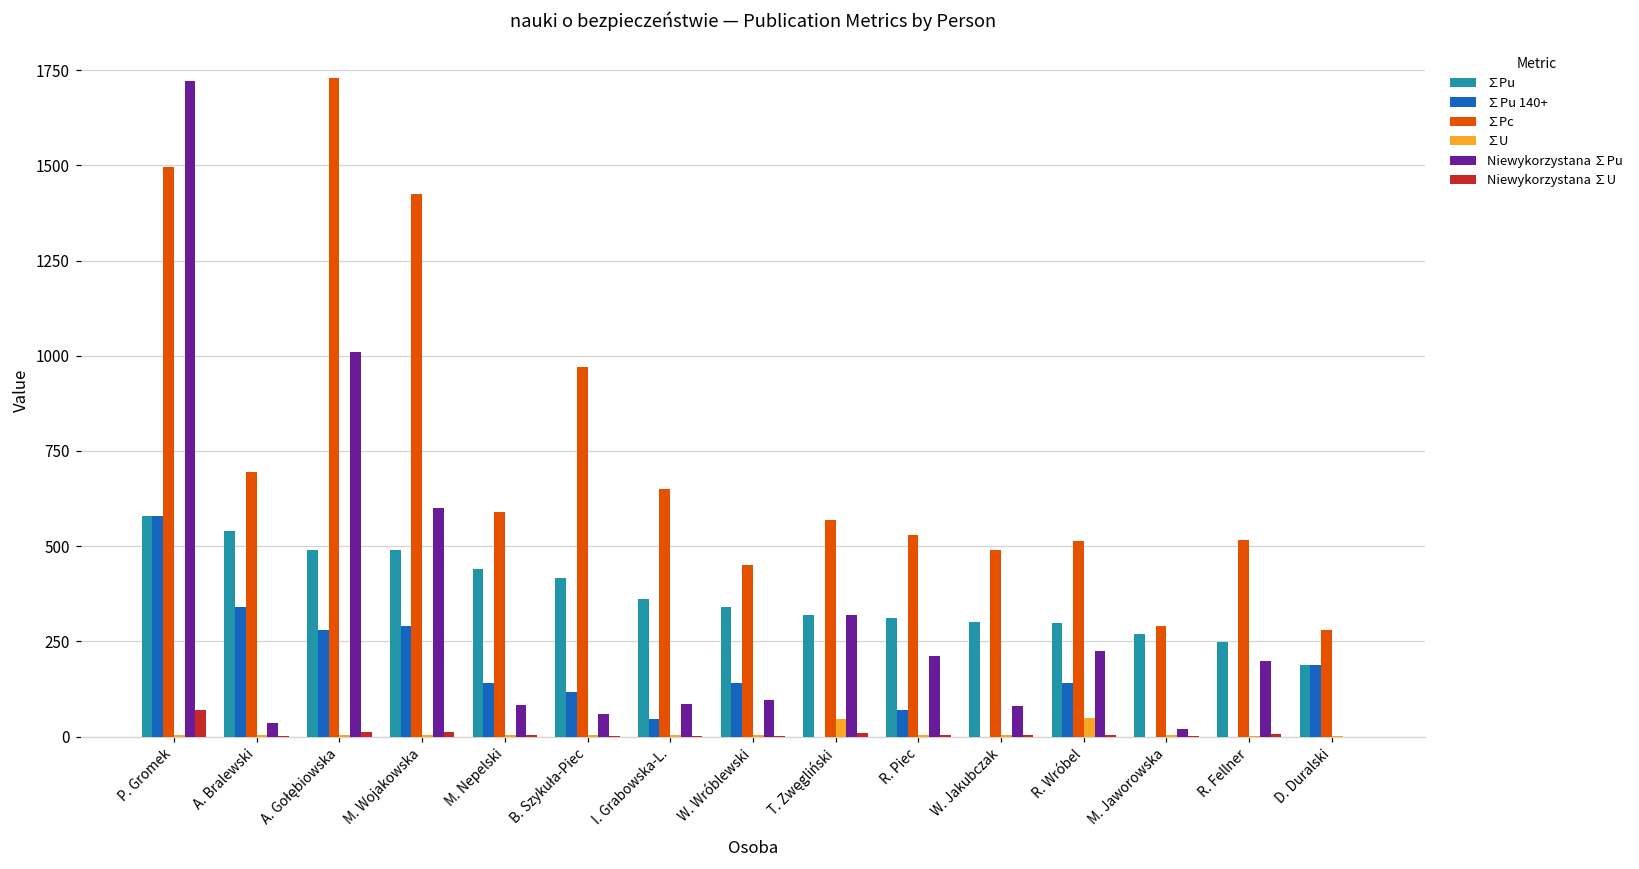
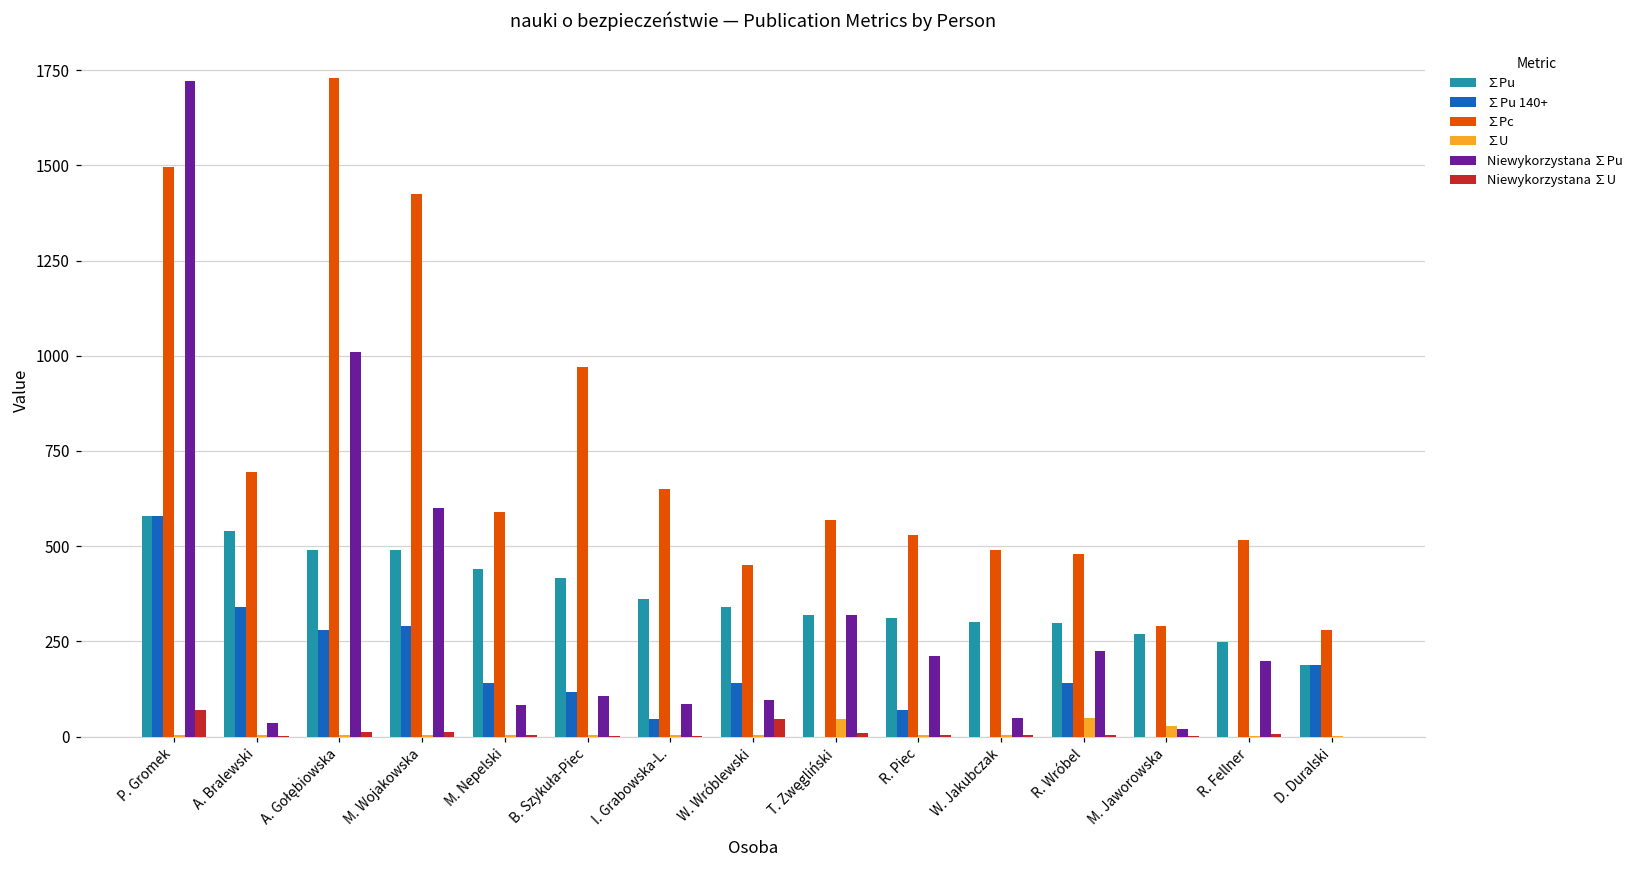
Niewykorzystana ∑Pu, B. Szykuła-Piec: 60 -> 110
Niewykorzystana ∑U, W. Wróblewski: 0 -> 50
Niewykorzystana ∑Pu, W. Jakubczak: 80 -> 50
∑Pc, R. Wróbel: 510 -> 480
∑U, M. Jaworowska: 0 -> 30
